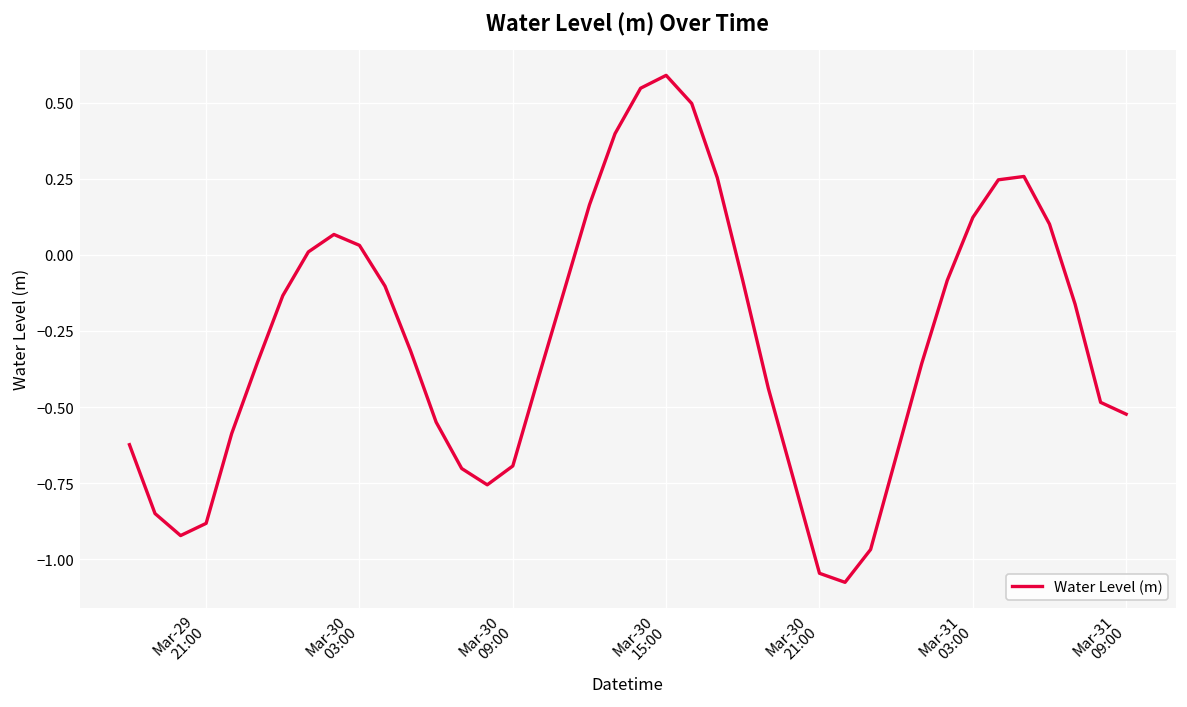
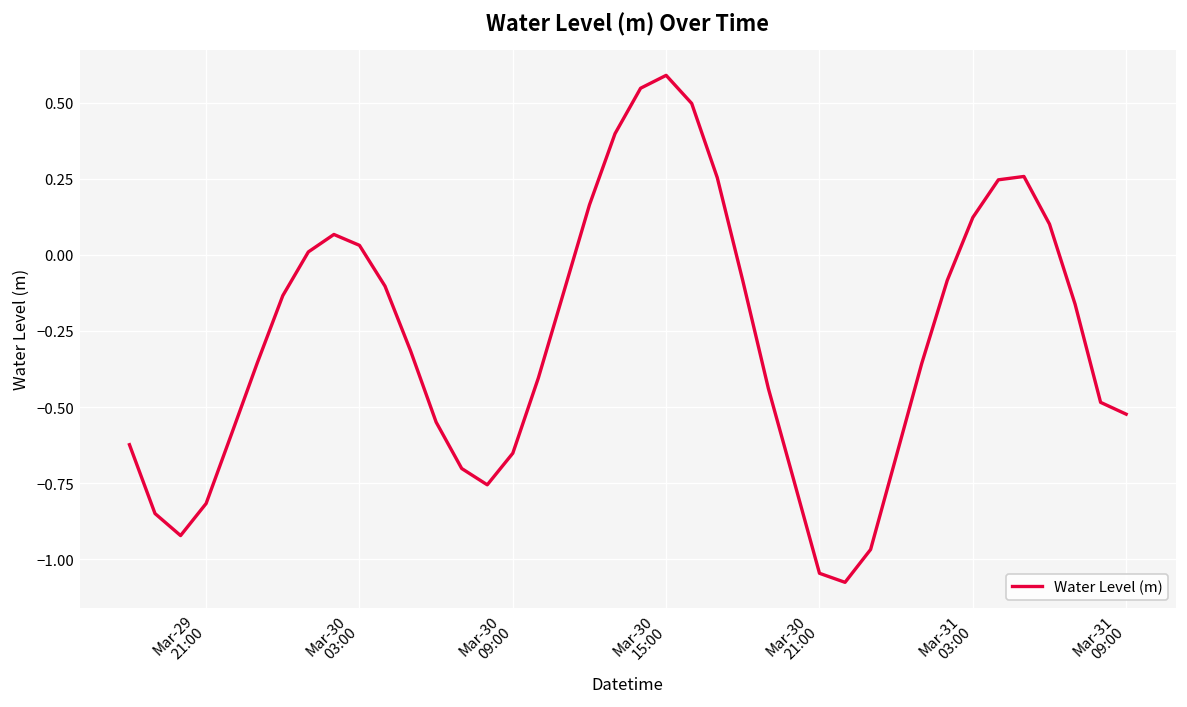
Mar-29 21:00: -0.88 -> -0.82
Mar-30 09:00: -0.69 -> -0.65
